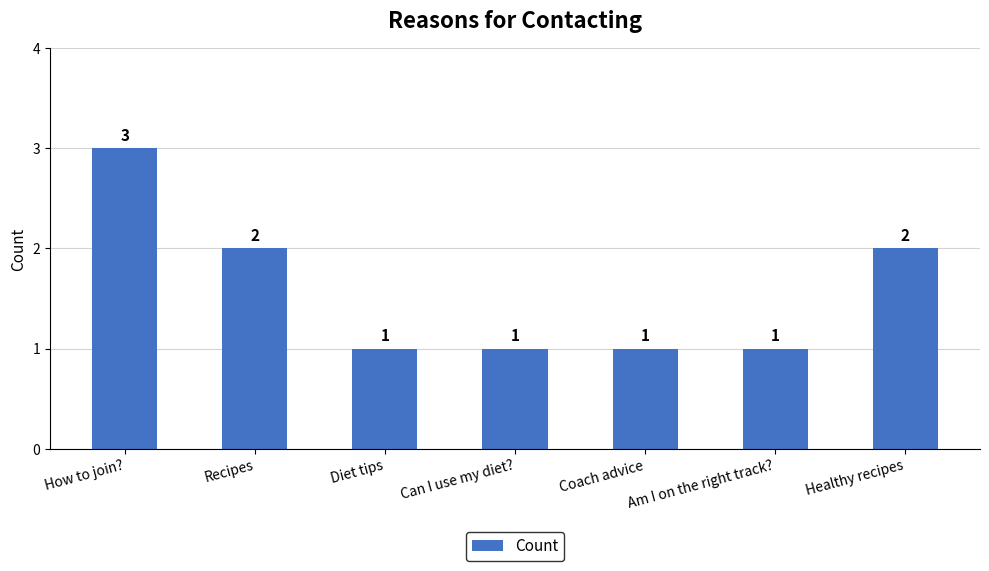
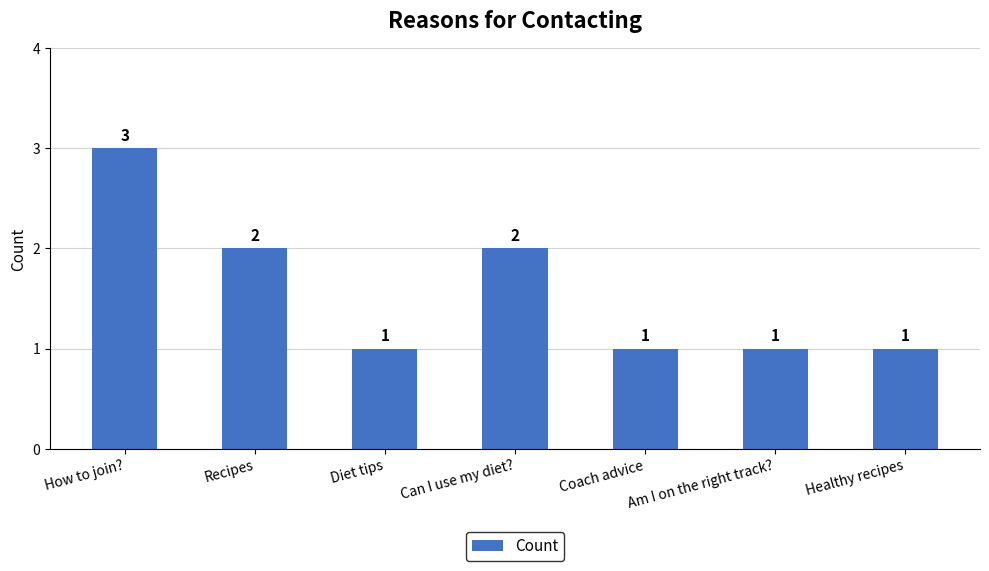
Can I use my diet?: 1 -> 2
Healthy recipes: 2 -> 1
